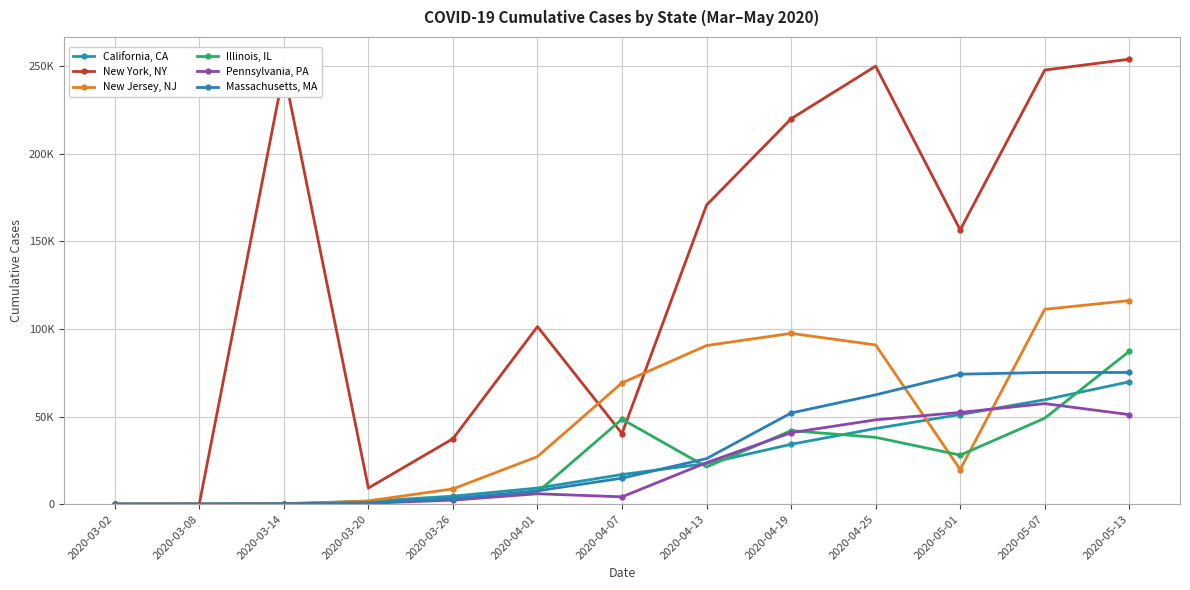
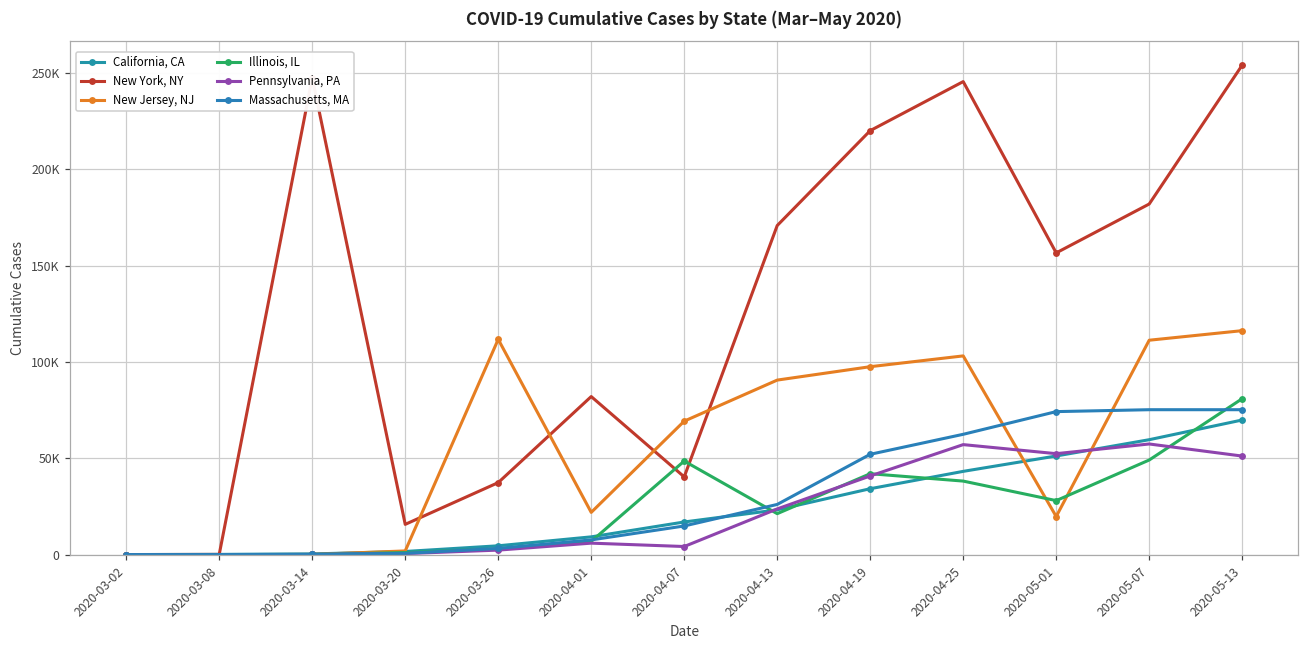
New York, NY, 2020-03-20: 9000 -> 16000
New Jersey, NJ, 2020-03-26: 9000 -> 112000
New York, NY, 2020-04-01: 101000 -> 82000
New Jersey, NJ, 2020-04-01: 27000 -> 22000
New York, NY, 2020-04-25: 250000 -> 245000
New Jersey, NJ, 2020-04-25: 91000 -> 103000
Pennsylvania, PA, 2020-04-25: 48000 -> 57000
New York, NY, 2020-05-07: 248000 -> 182000
Illinois, IL, 2020-05-13: 87000 -> 81000
